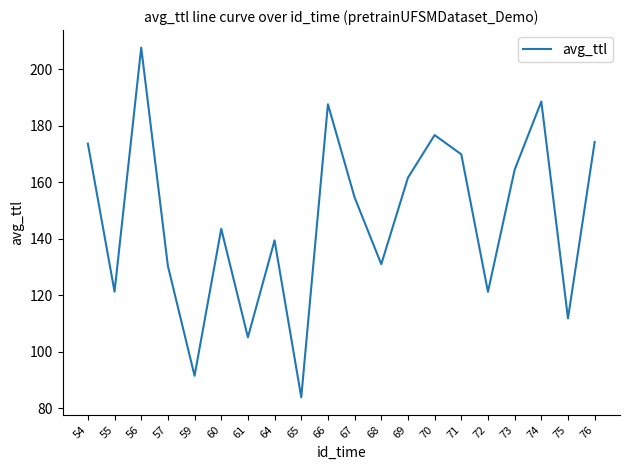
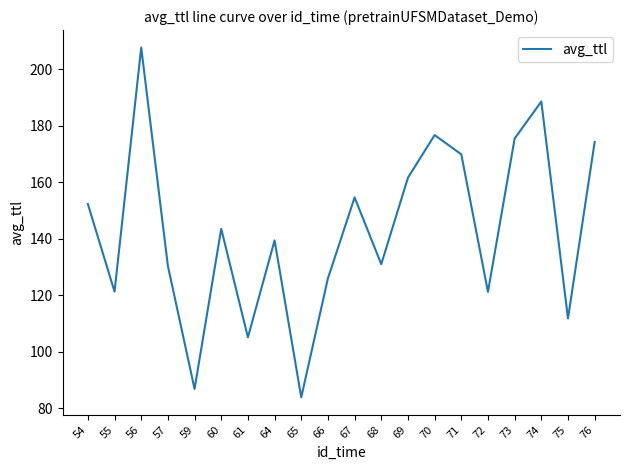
54: 174 -> 152
59: 91 -> 87
66: 188 -> 126
73: 164 -> 176
